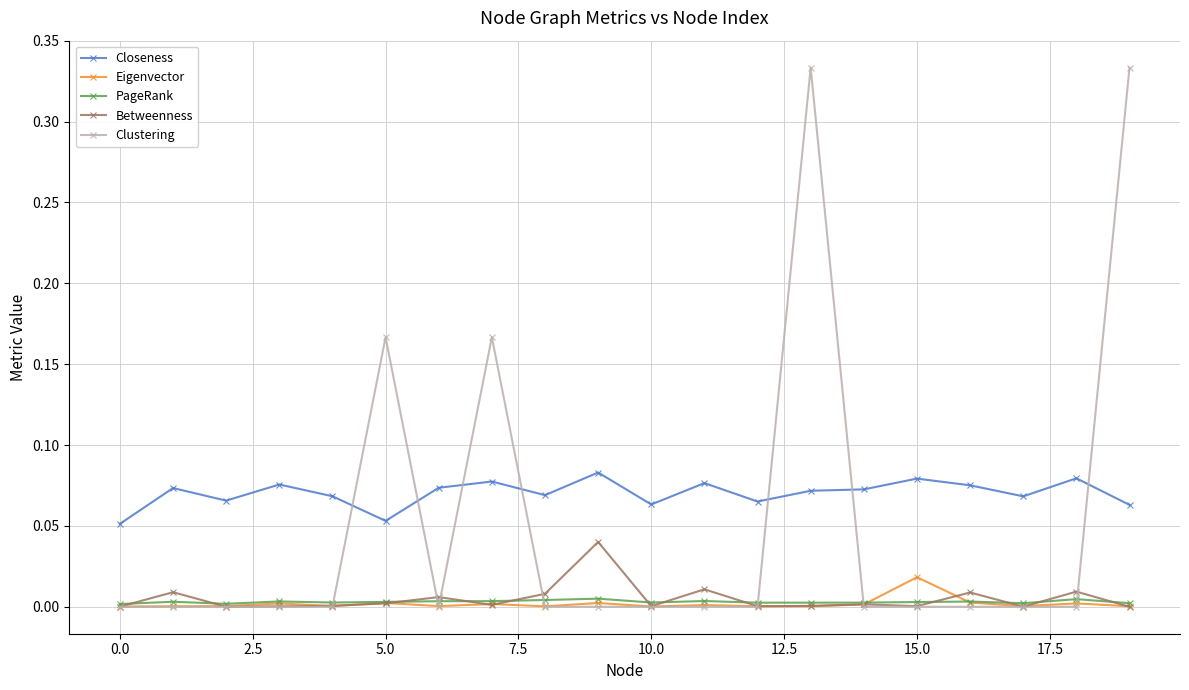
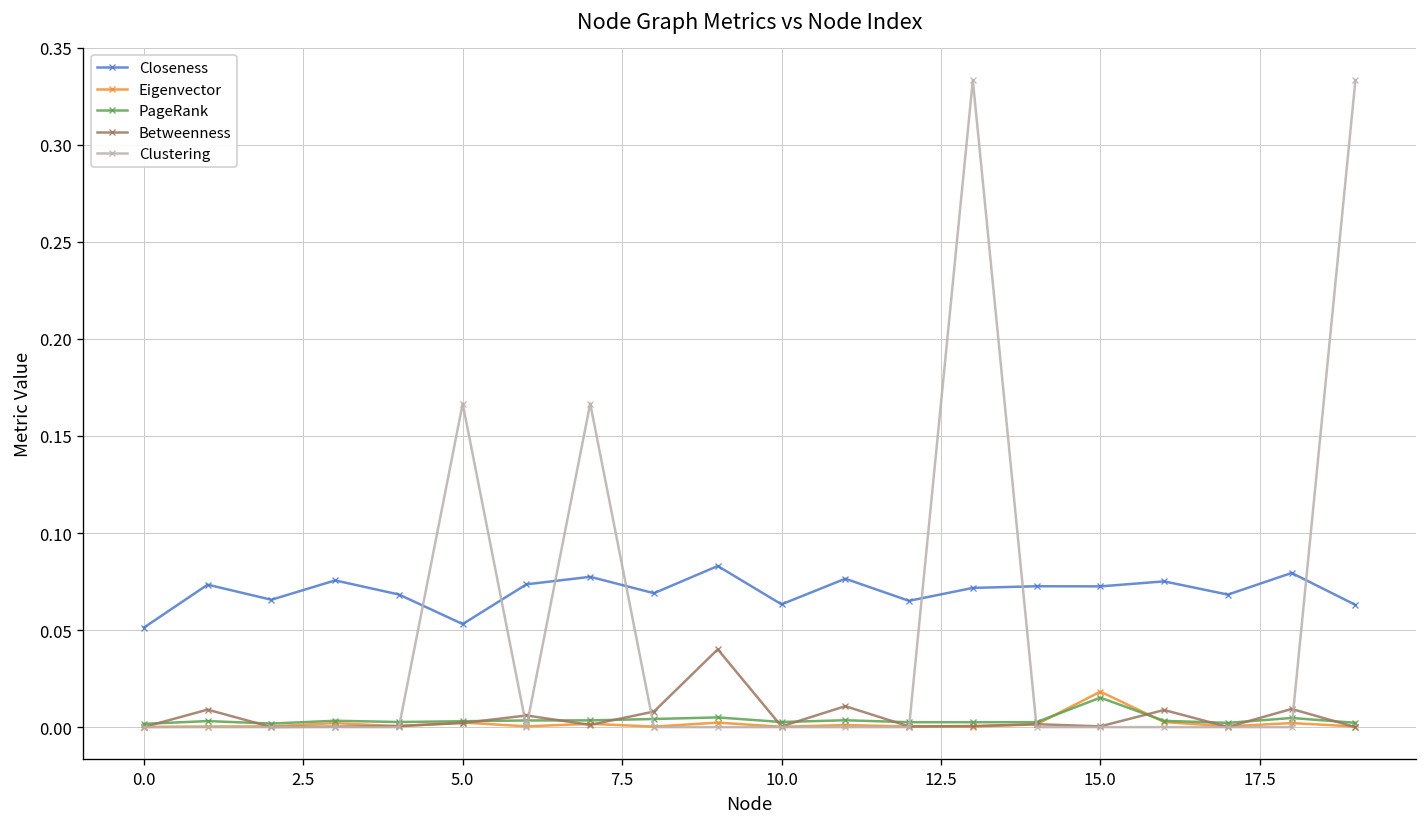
Closeness, 15.0: 0.079 -> 0.073
PageRank, 15.0: 0.003 -> 0.015
